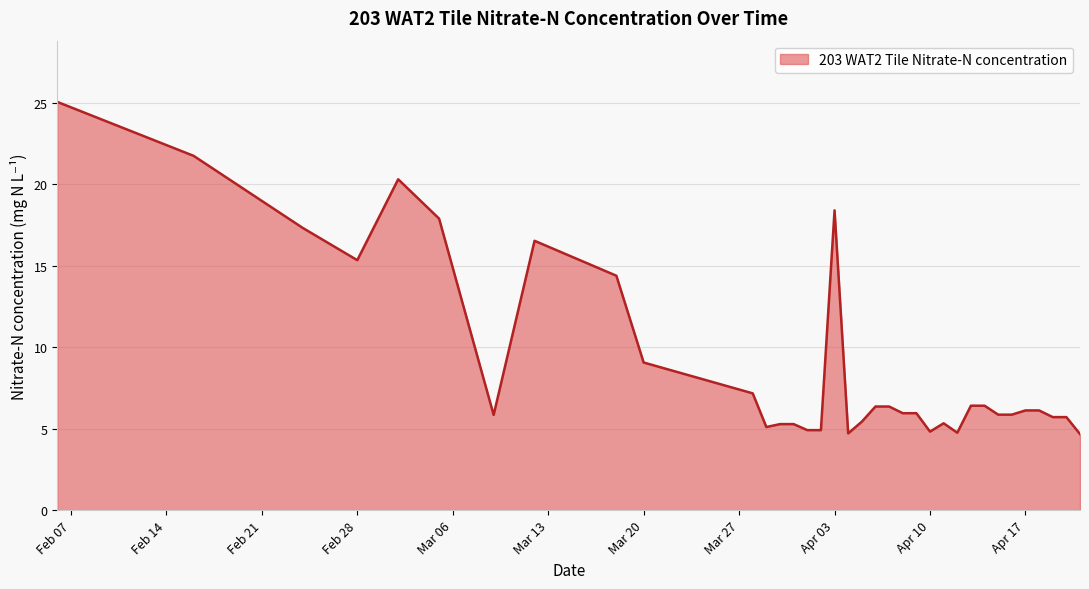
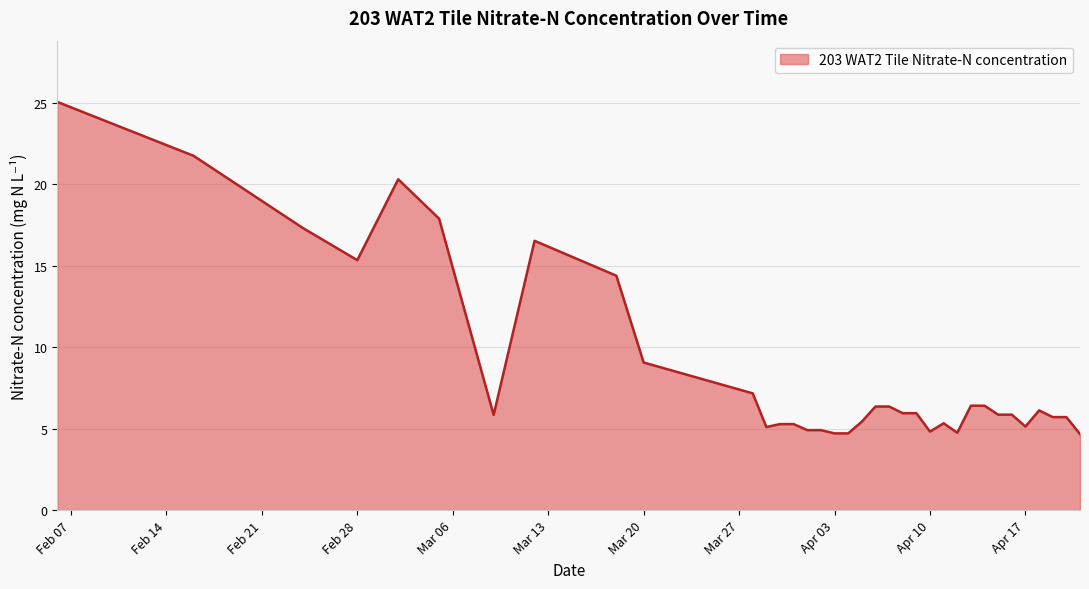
Apr 03: 18.4 -> 4.7
Apr 17: 6.1 -> 5.1
